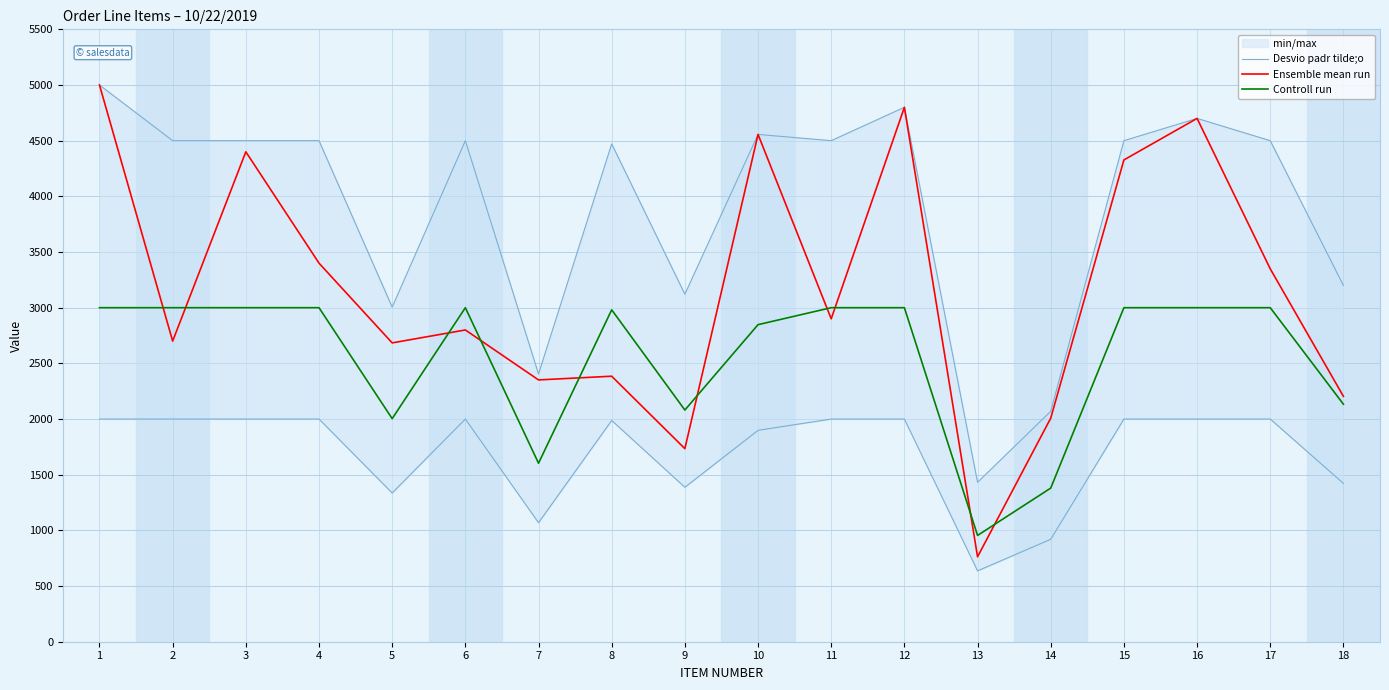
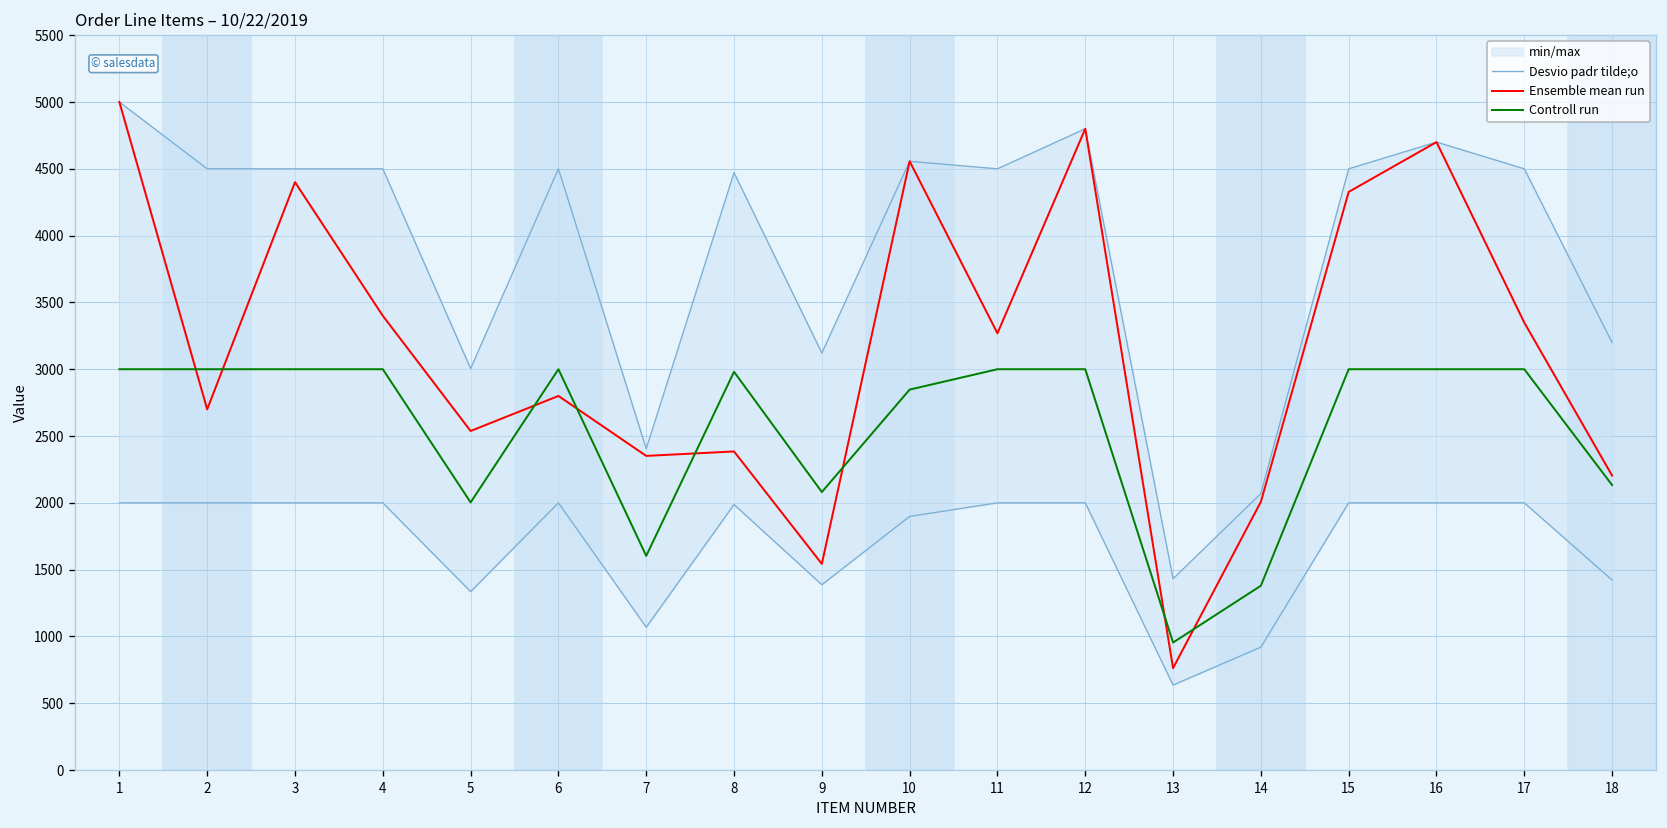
Ensemble mean run, 5: 2680 -> 2540
Ensemble mean run, 9: 1730 -> 1540
Ensemble mean run, 11: 2900 -> 3270
